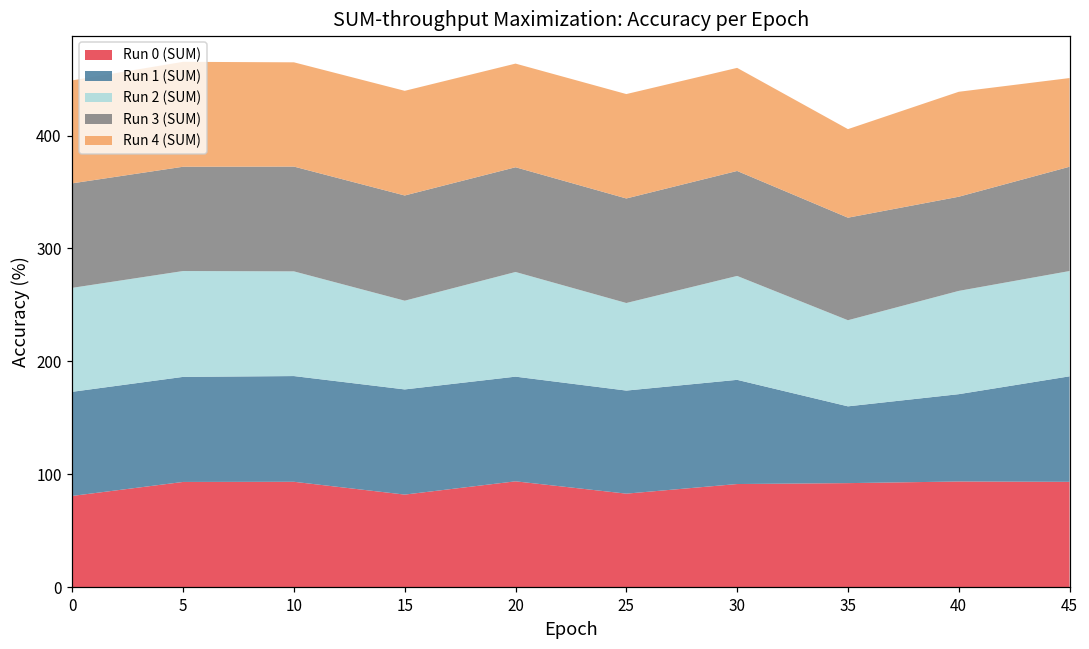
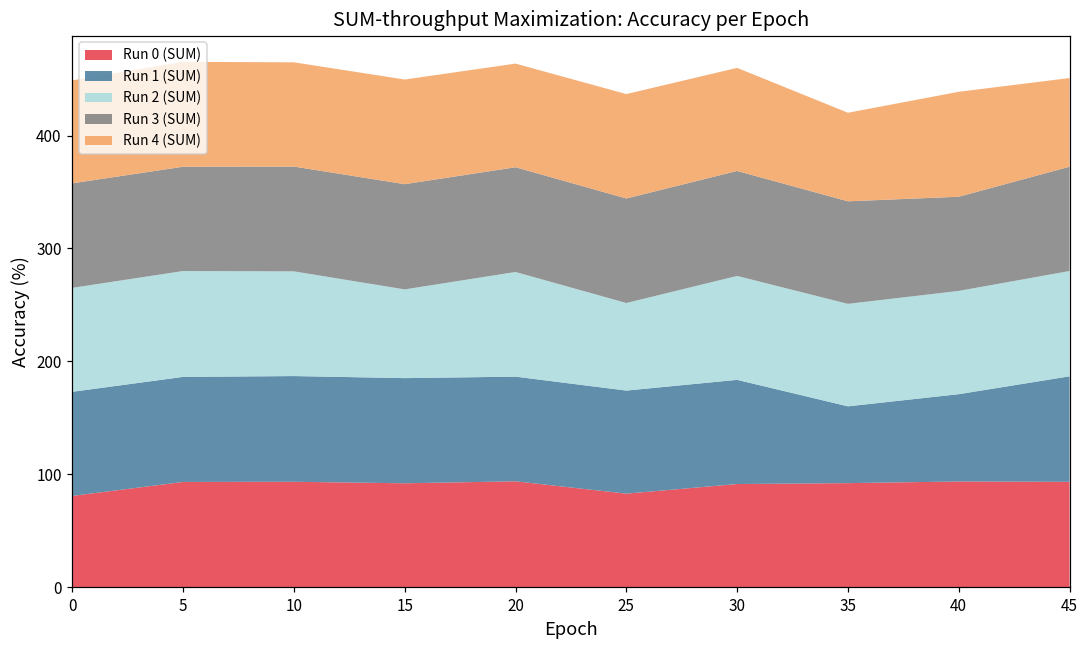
Run 0 (SUM), 15: 82 -> 92
Run 2 (SUM), 35: 76 -> 91
